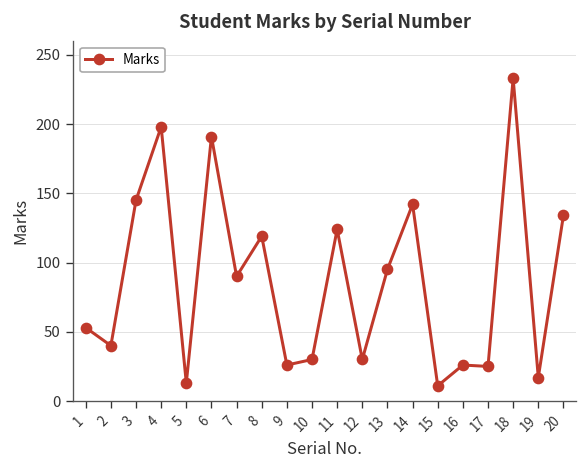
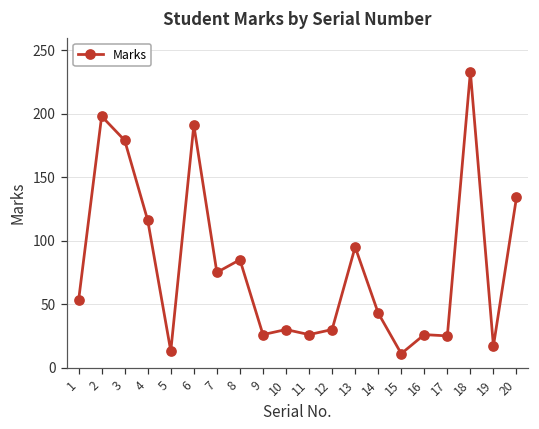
2: 40 -> 198
3: 145 -> 179
4: 198 -> 116
7: 90 -> 75
8: 119 -> 85
11: 124 -> 26
14: 142 -> 43
